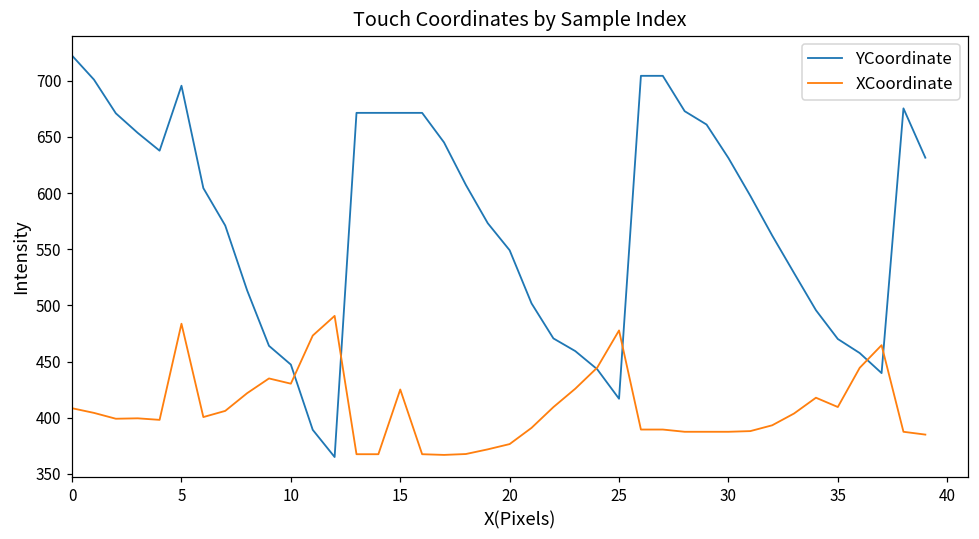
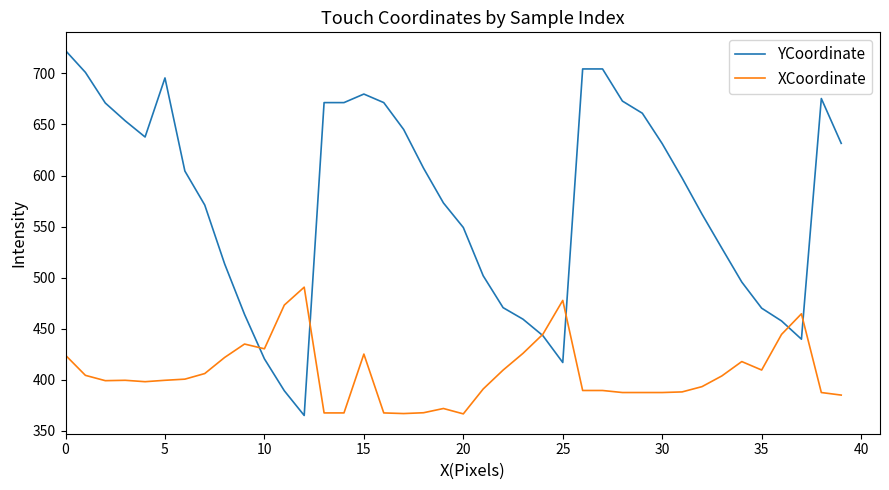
XCoordinate, 0: 408 -> 424
XCoordinate, 5: 484 -> 399
YCoordinate, 10: 447 -> 420
YCoordinate, 15: 671 -> 680
XCoordinate, 20: 377 -> 367
